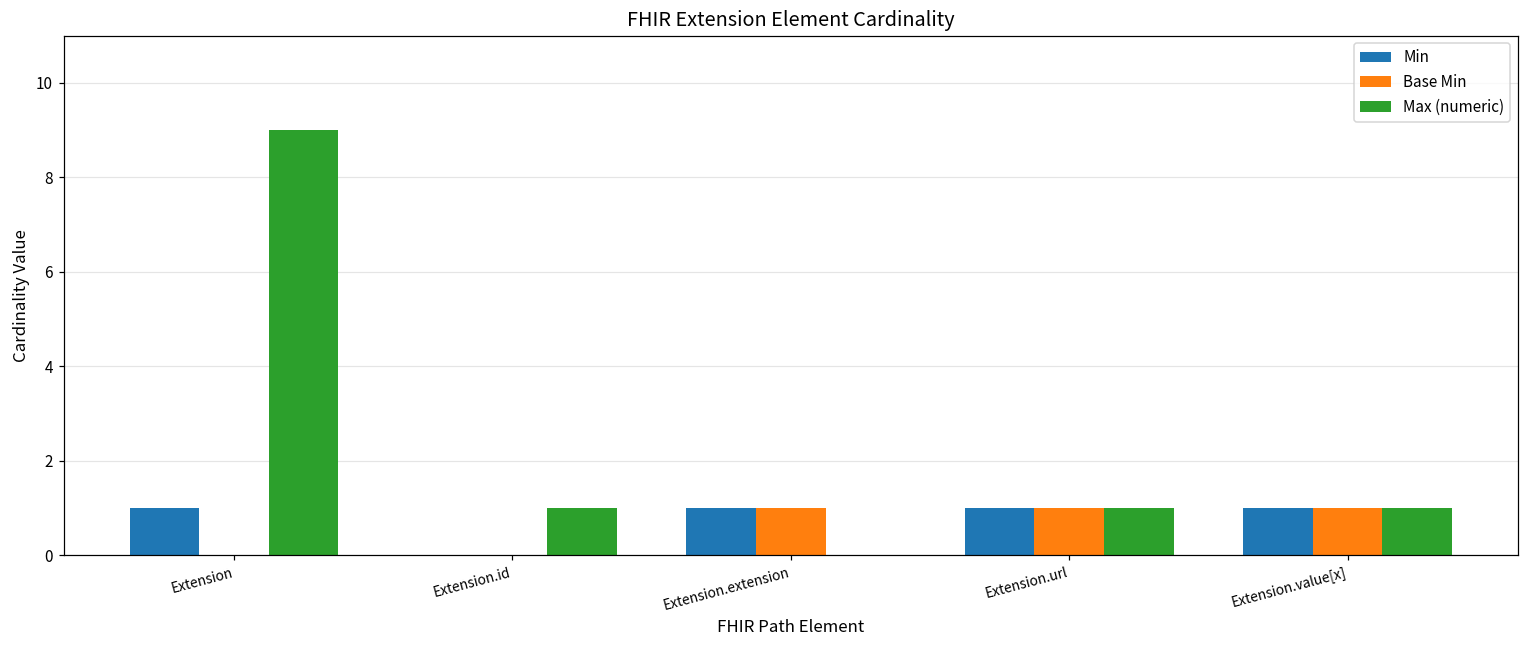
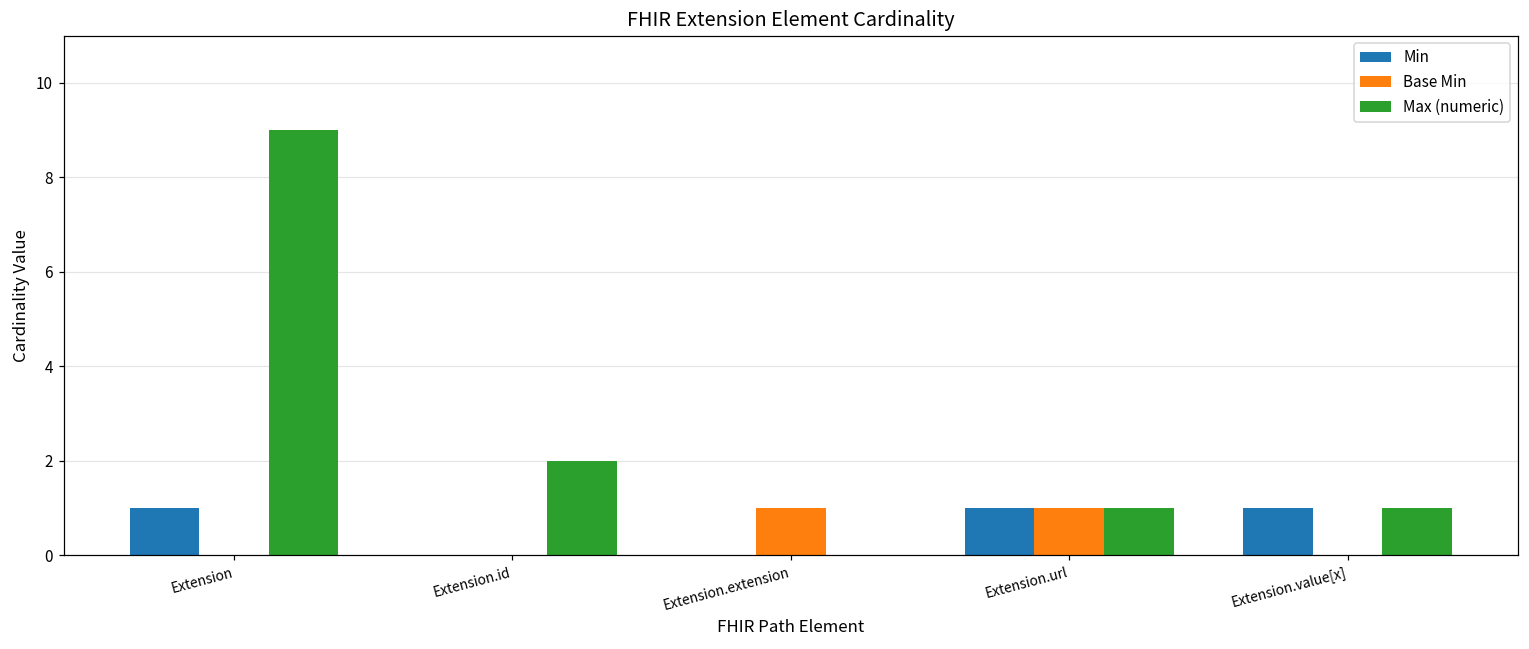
Max (numeric), Extension.id: 1 -> 2
Min, Extension.extension: 1 -> 0
Base Min, Extension.value[x]: 1 -> 0
